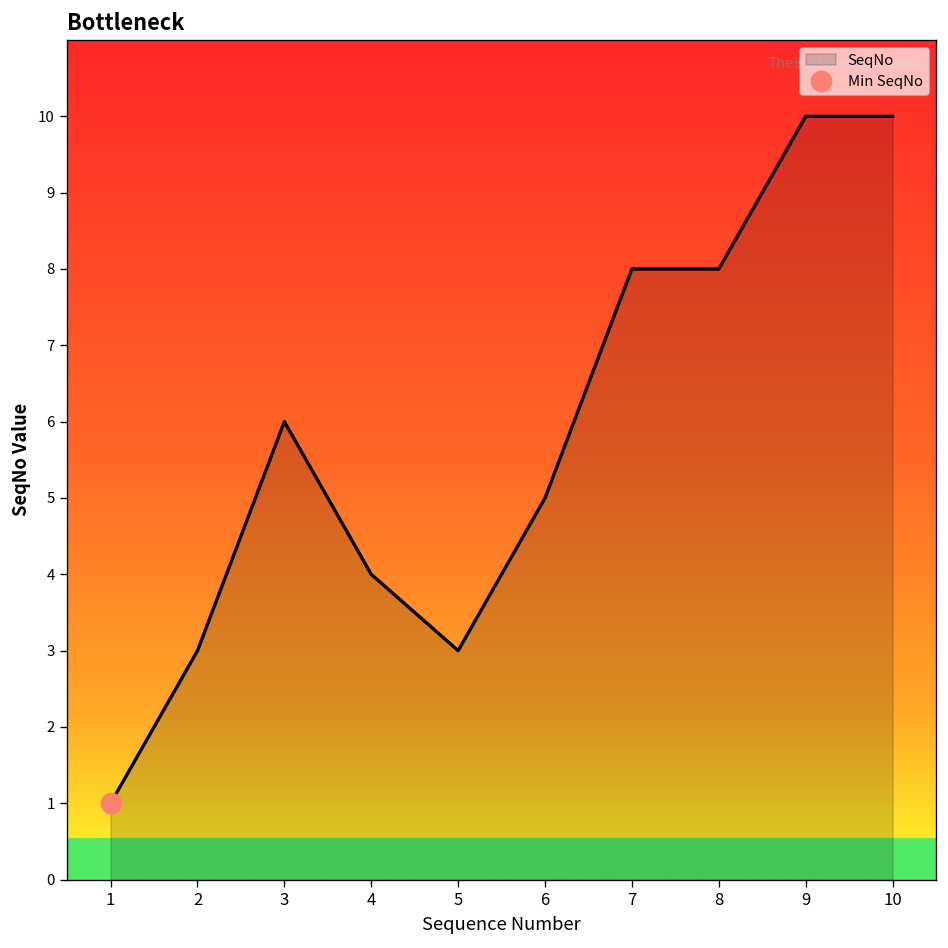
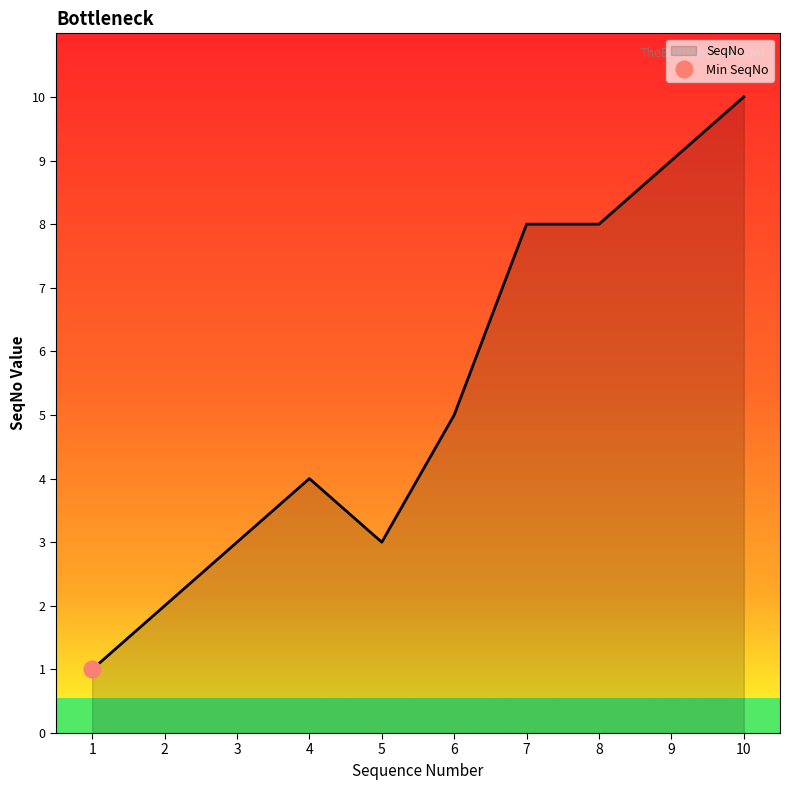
SeqNo, 2: 3 -> 2
SeqNo, 3: 6 -> 3
SeqNo, 9: 10 -> 9
